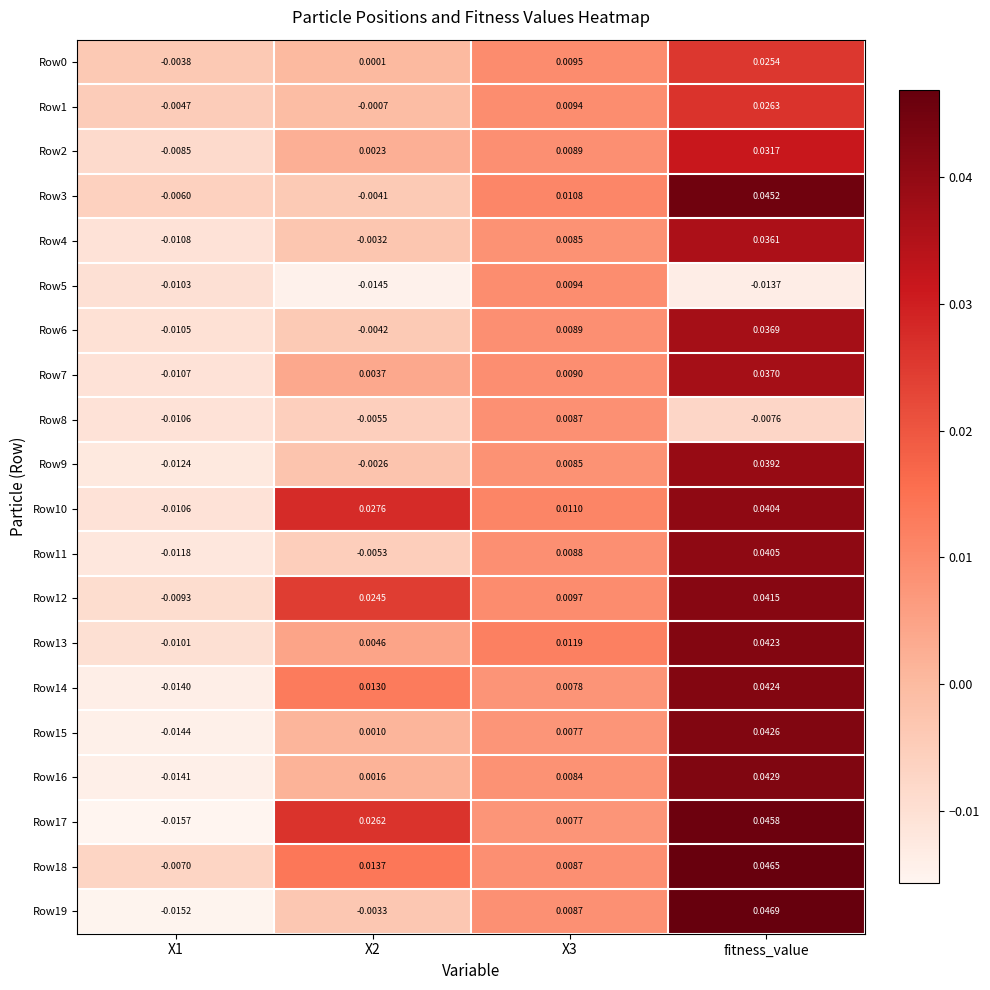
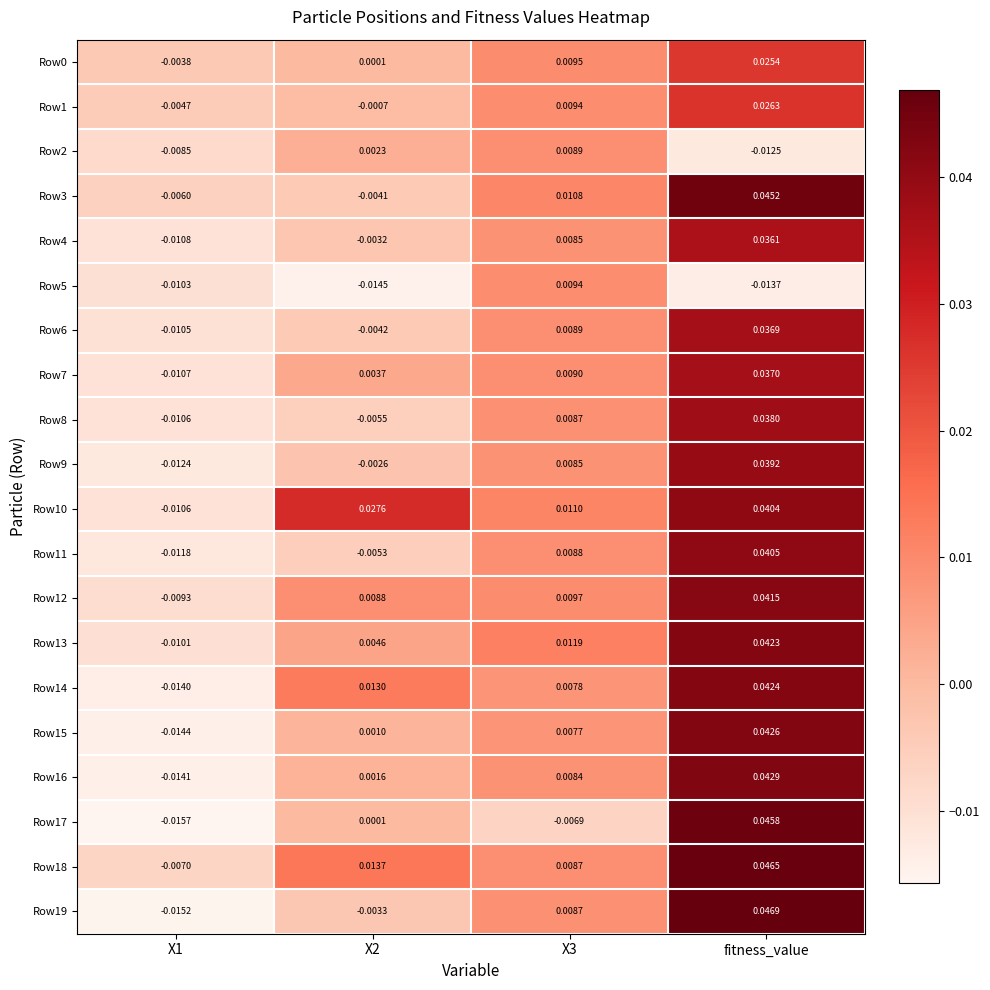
Row2, fitness_value: 0.0317 -> -0.0125
Row8, fitness_value: -0.0076 -> 0.0380
Row12, X2: 0.0245 -> 0.0088
Row17, X2: 0.0262 -> 0.0001
Row17, X3: 0.0077 -> -0.0069
